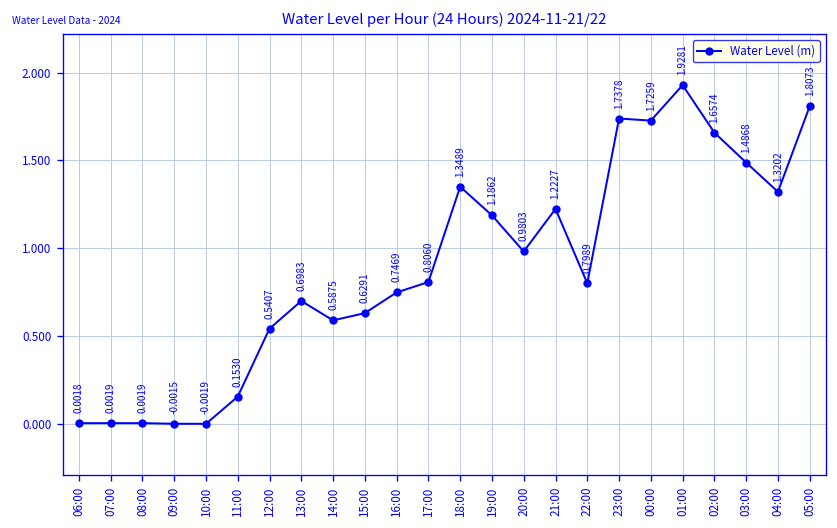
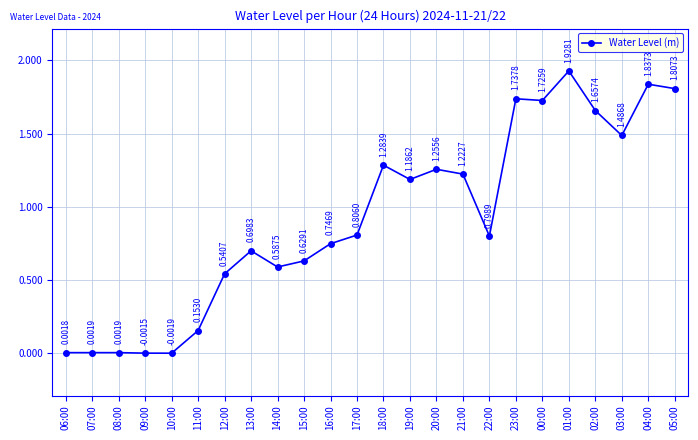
18:00: 1.3489 -> 1.2839
20:00: 0.9803 -> 1.2556
04:00: 1.3202 -> 1.8373
